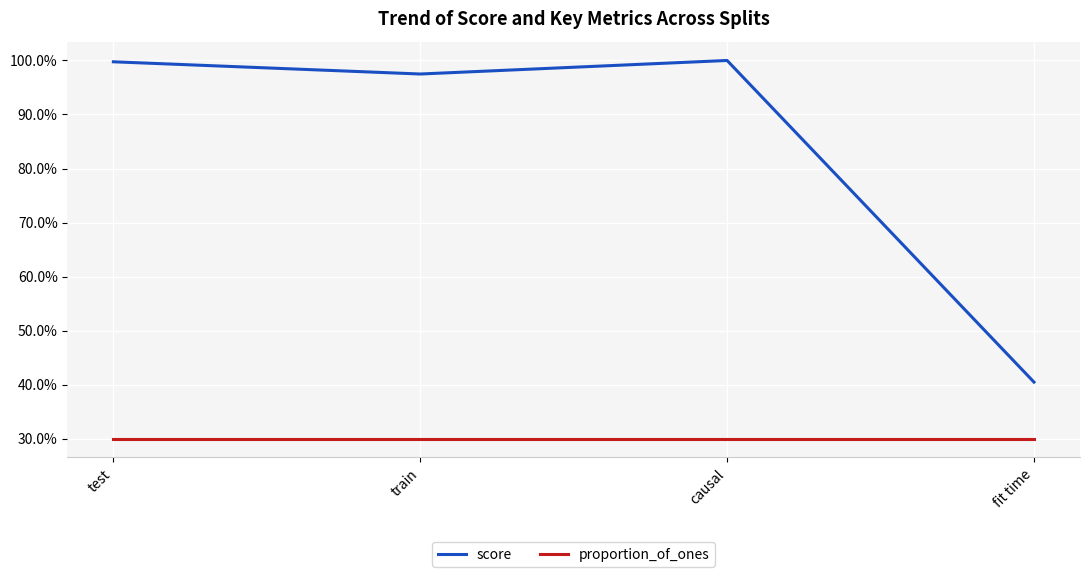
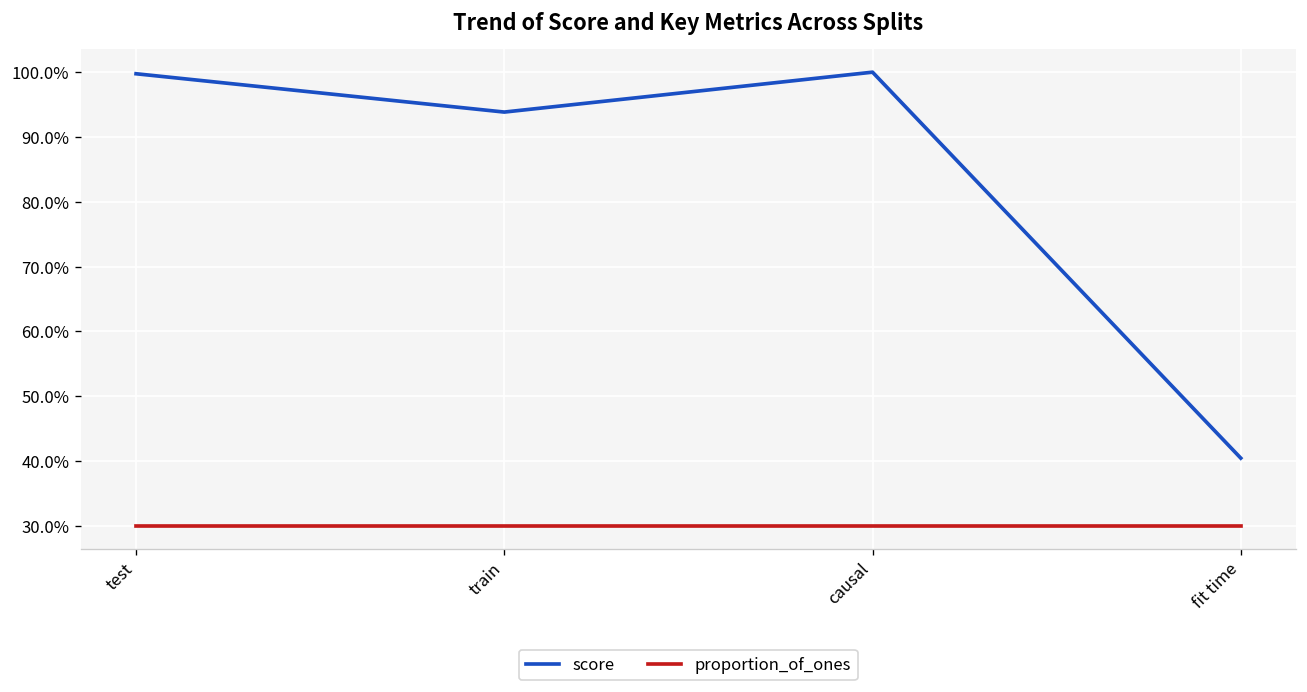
score, train: 97% -> 94%
